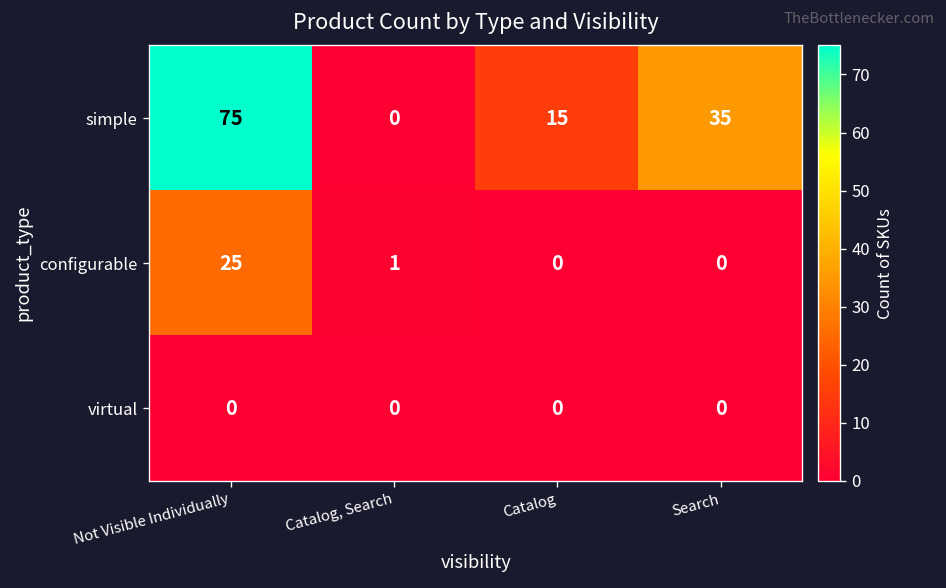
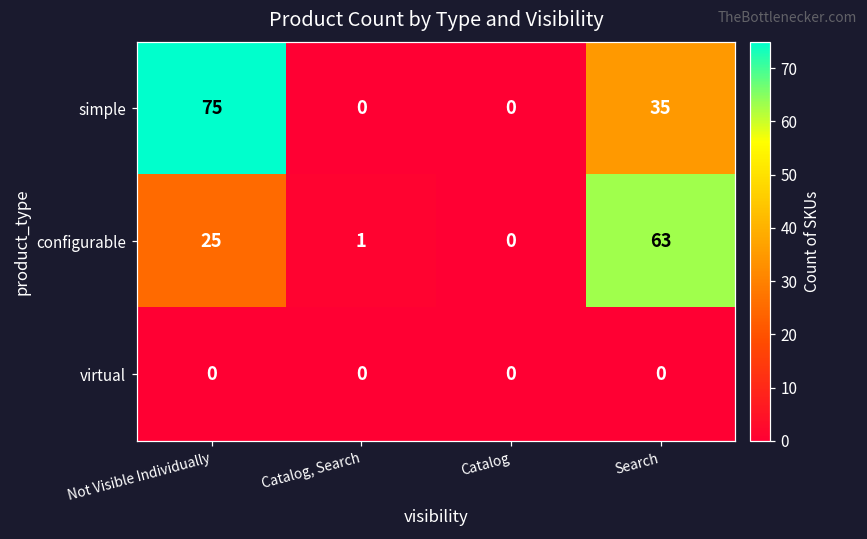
simple, Catalog: 15 -> 0
configurable, Search: 0 -> 63
